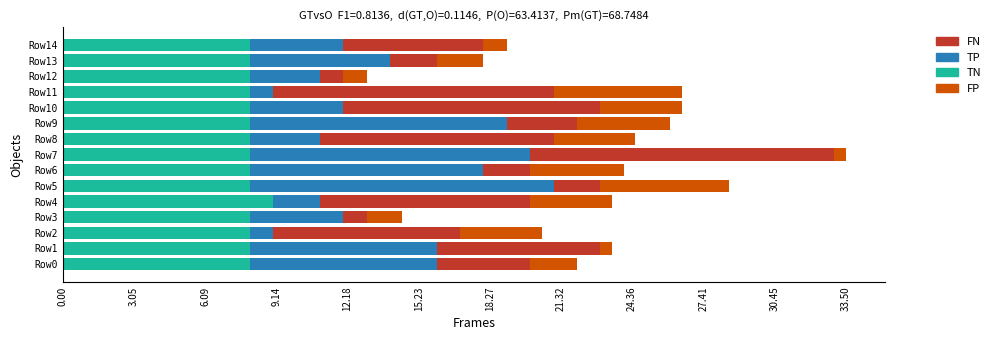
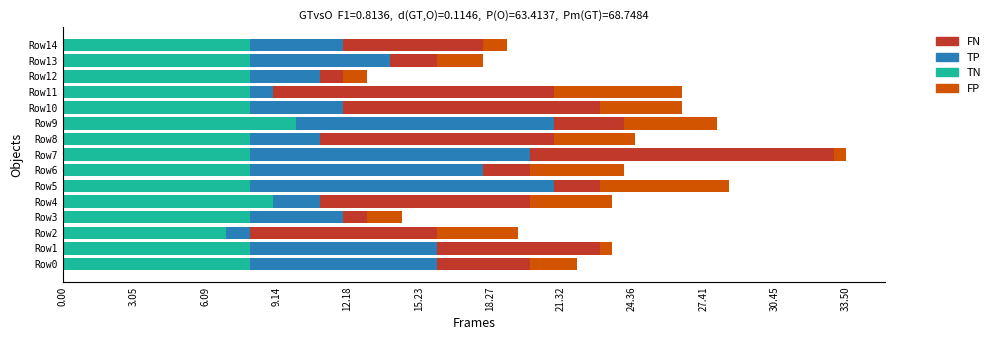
TN, Row9: 8 -> 10
TN, Row2: 8 -> 7
